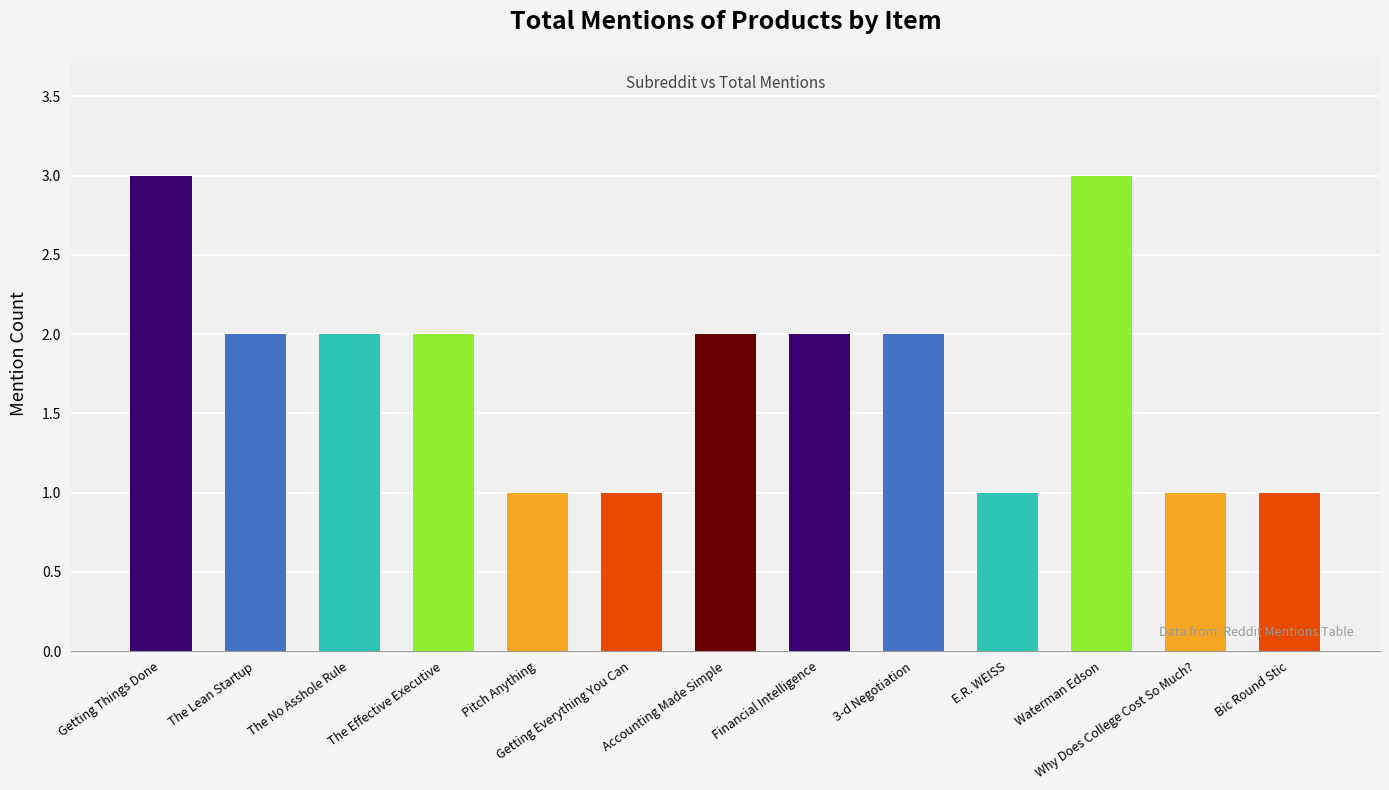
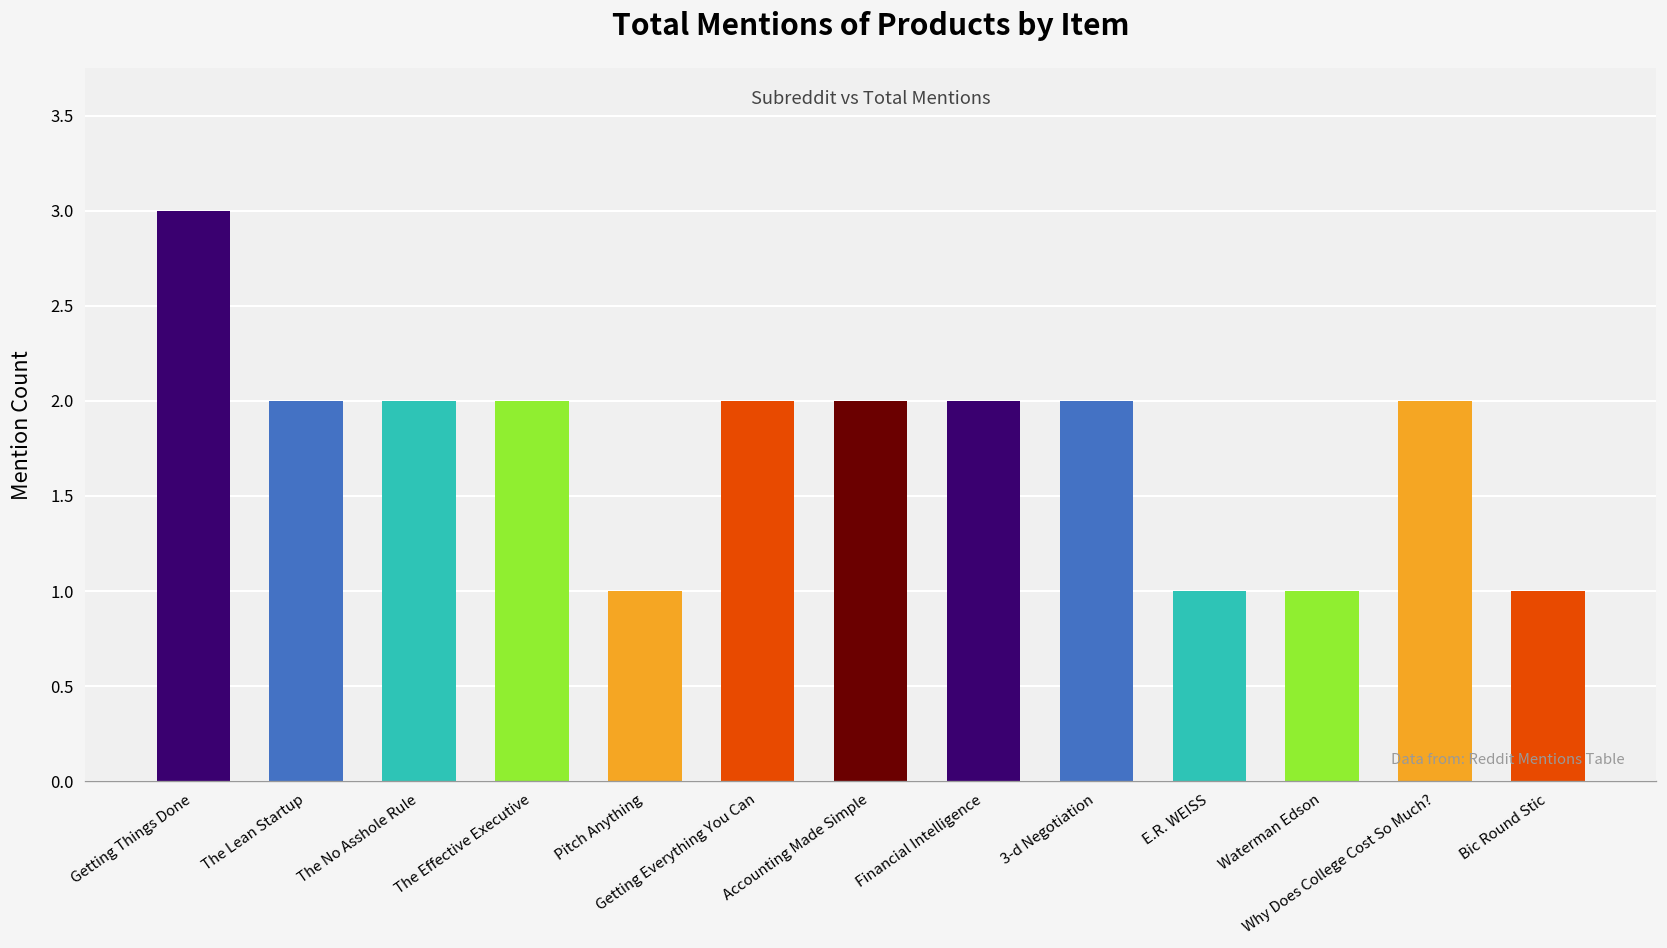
Getting Everything You Can: 1 -> 2
Waterman Edson: 3 -> 1
Why Does College Cost So Much?: 1 -> 2
